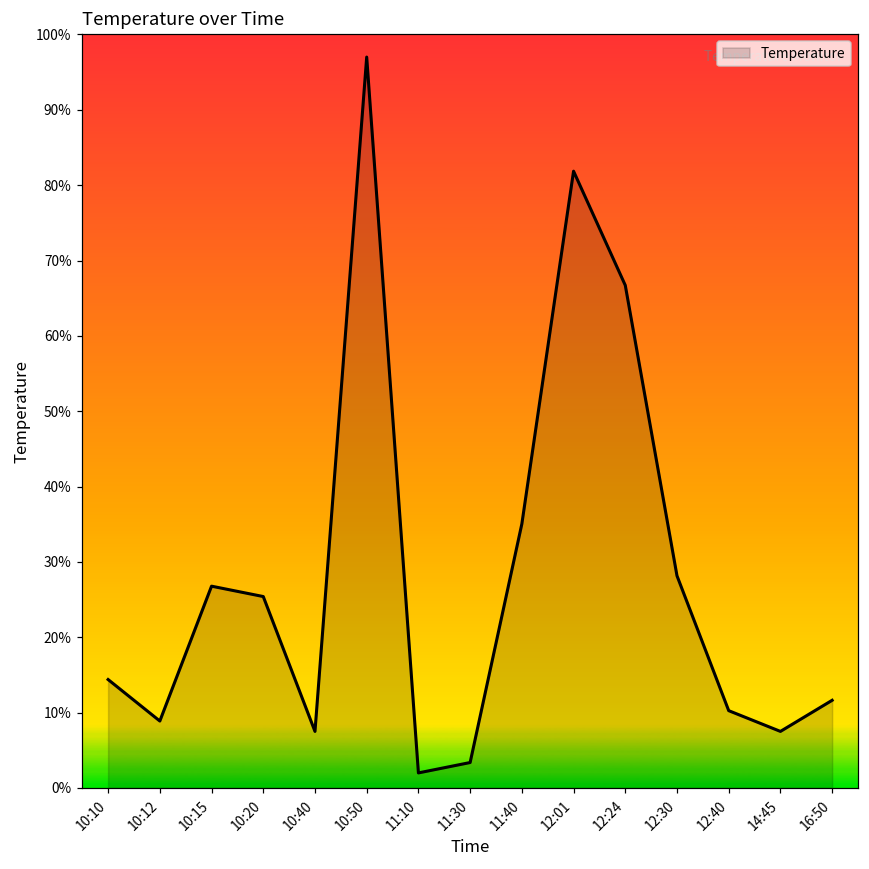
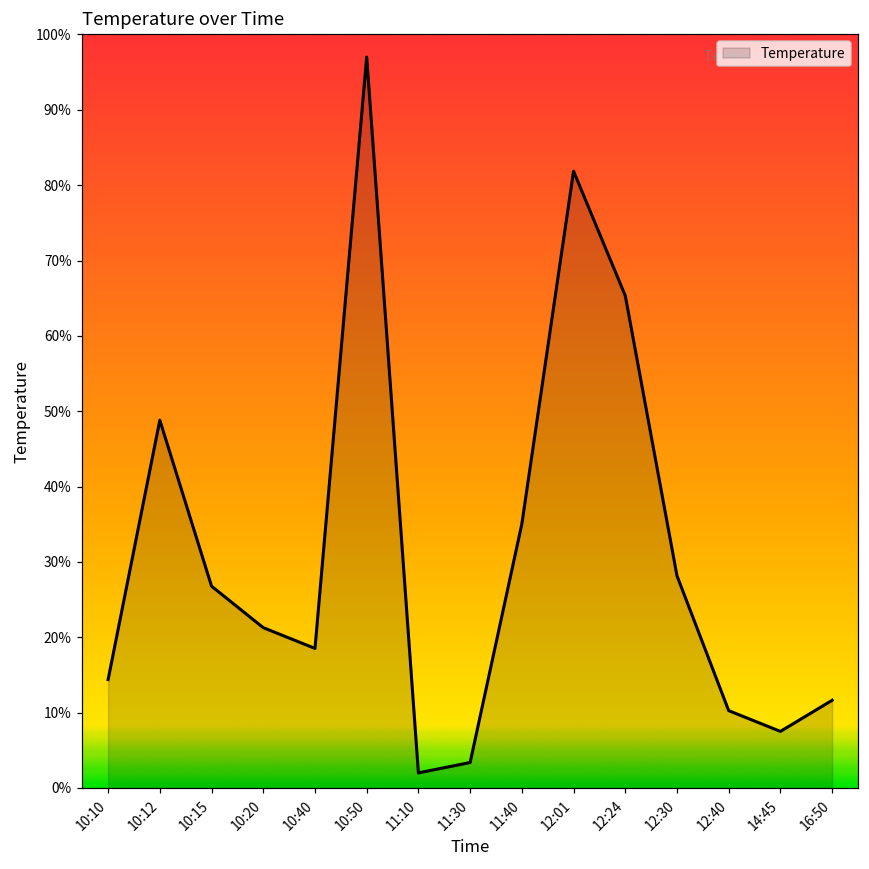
10:12: 9% -> 49%
10:20: 25% -> 21%
10:40: 8% -> 19%
12:24: 67% -> 65%
